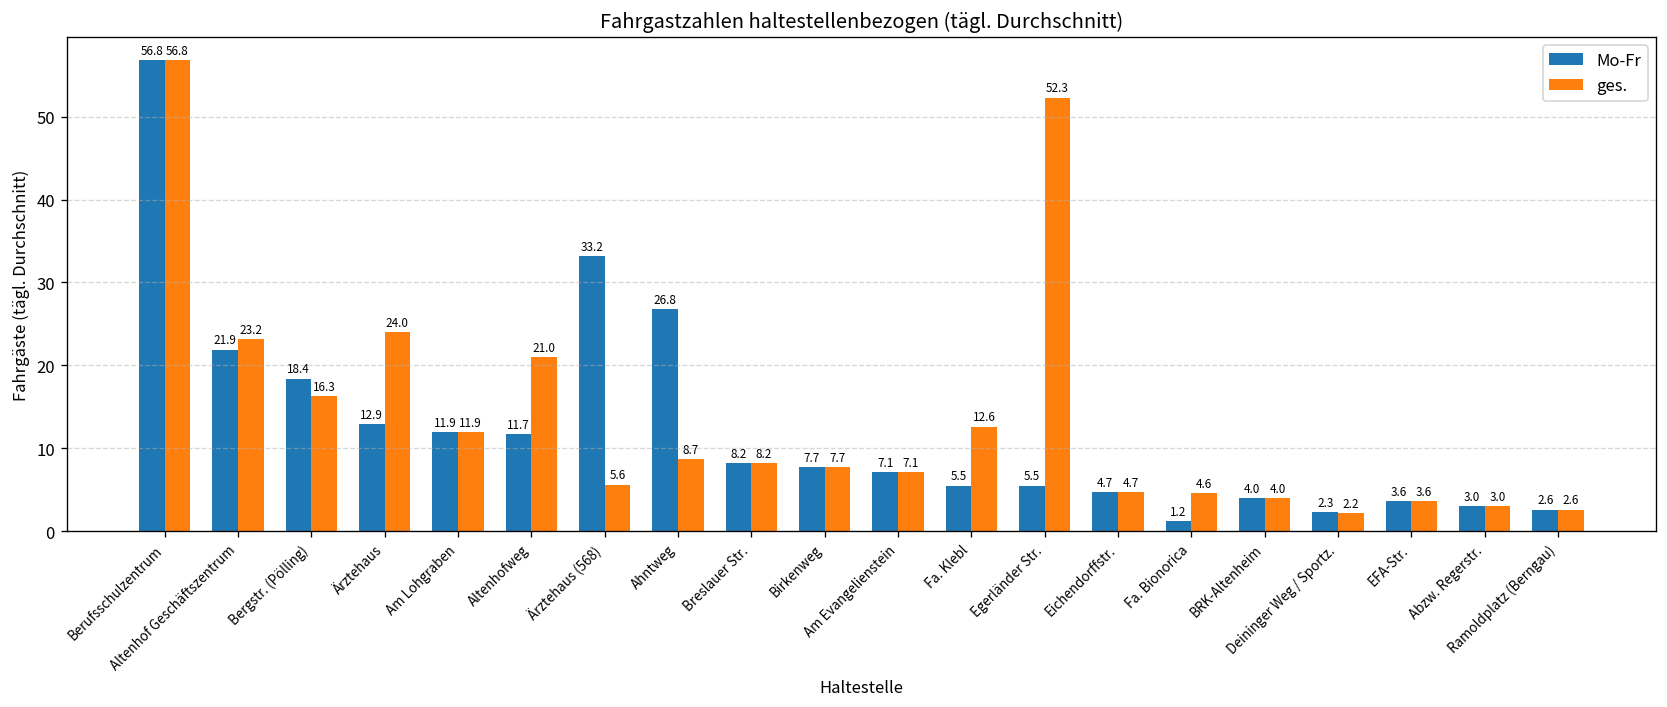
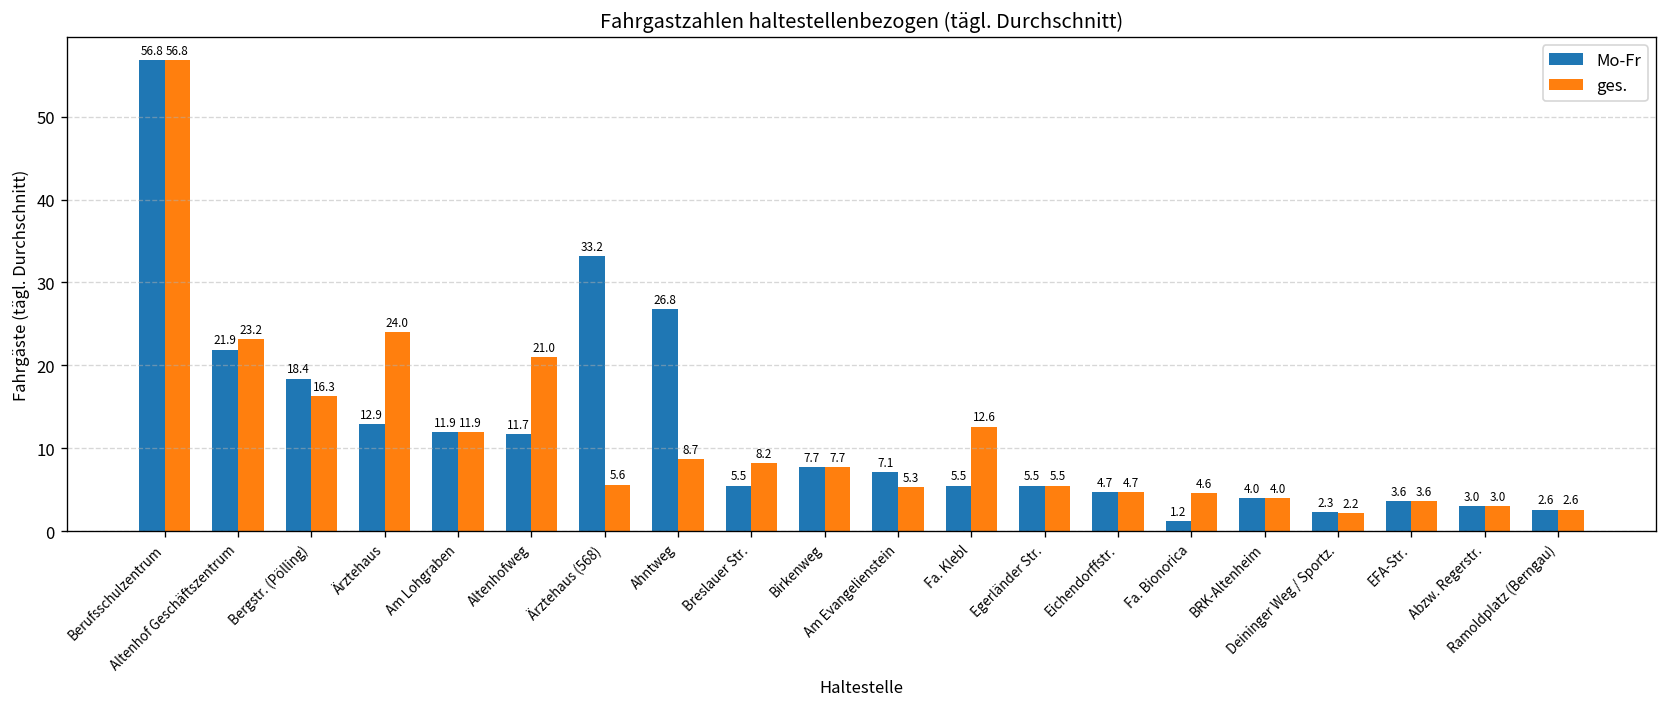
Mo-Fr, Breslauer Str.: 8.2 -> 5.5
ges., Am Evangelienstein: 7.1 -> 5.3
ges., Egerländer Str.: 52.3 -> 5.5
